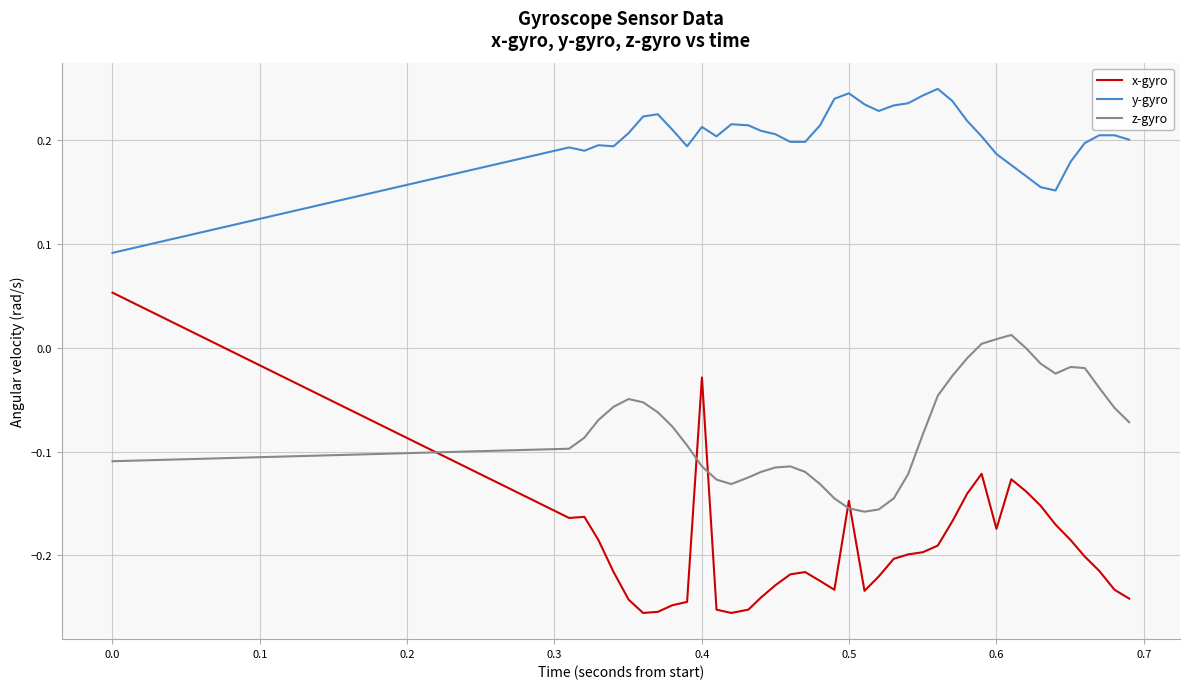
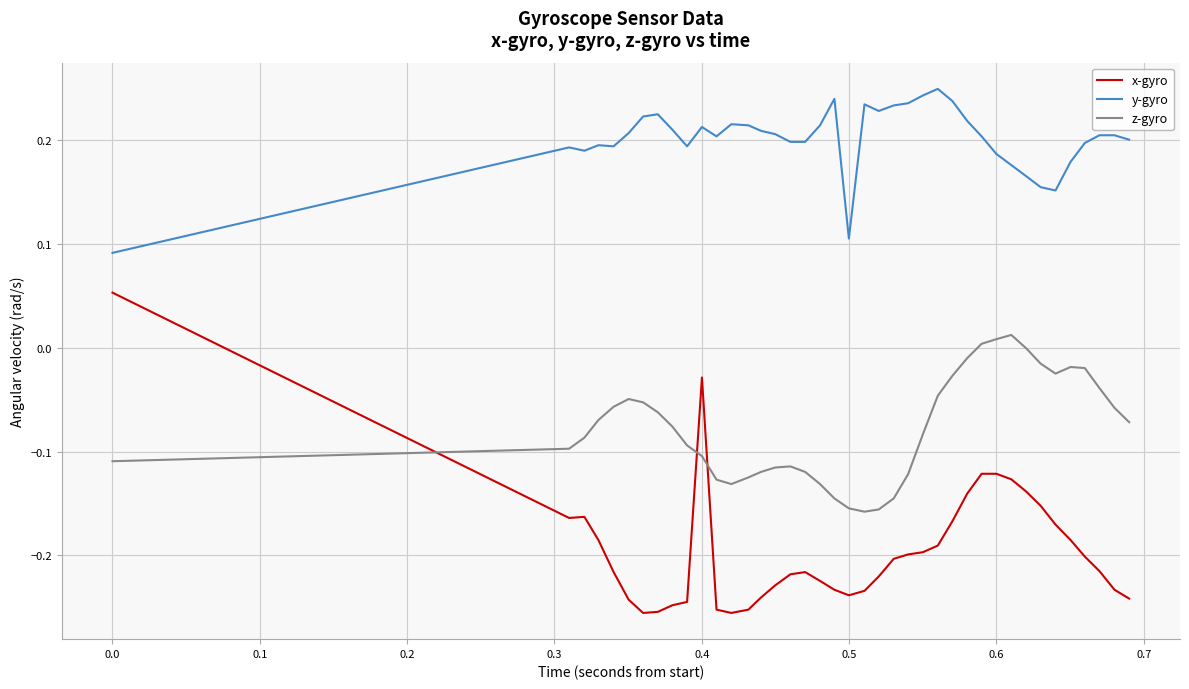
z-gyro, 0.4: -0.114 -> -0.104
x-gyro, 0.5: -0.147 -> -0.238
y-gyro, 0.5: 0.245 -> 0.105
x-gyro, 0.6: -0.174 -> -0.121
